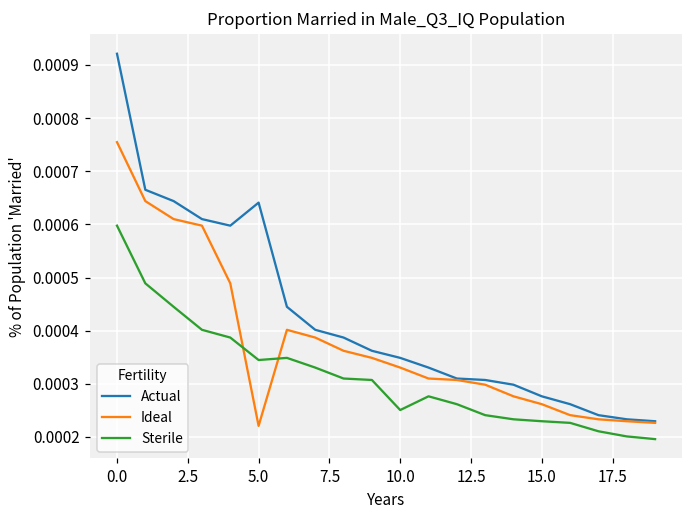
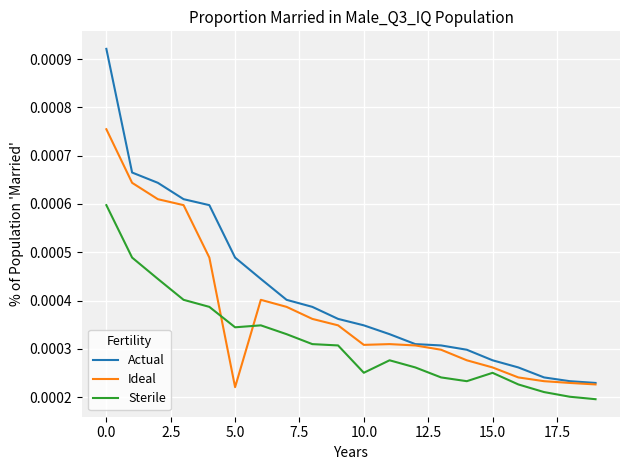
Actual, 5.0: 0.00064 -> 0.00049
Ideal, 10.0: 0.00033 -> 0.00031
Sterile, 15.0: 0.00023 -> 0.00025
